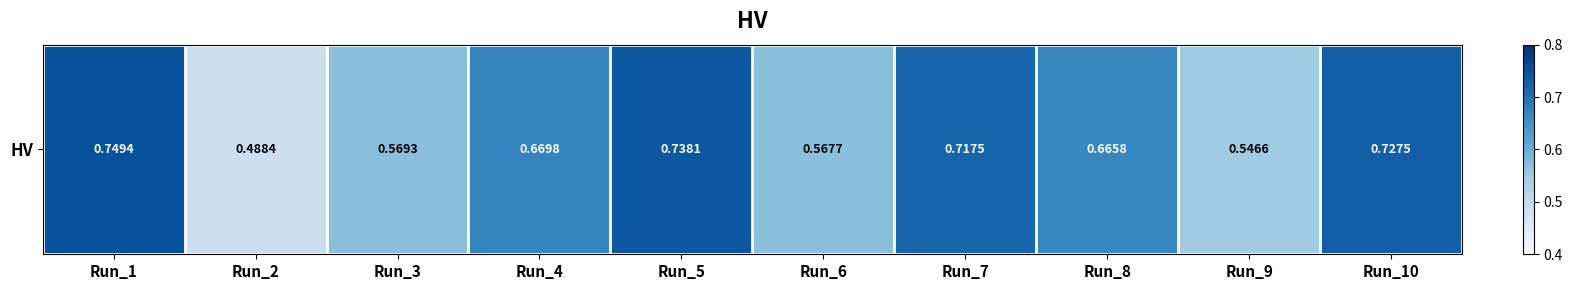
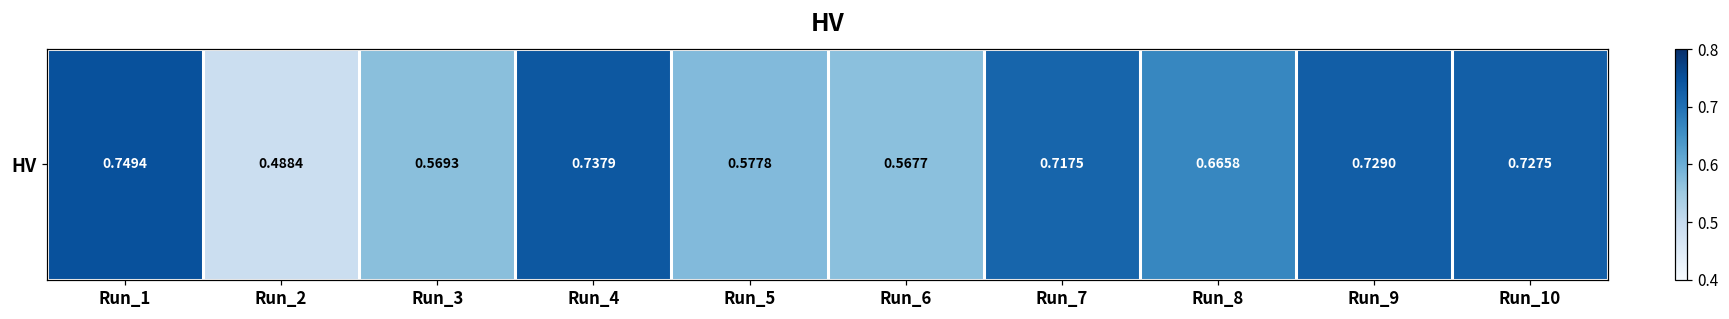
HV, Run_4: 0.6698 -> 0.7379
HV, Run_5: 0.7381 -> 0.5778
HV, Run_9: 0.5466 -> 0.7290
